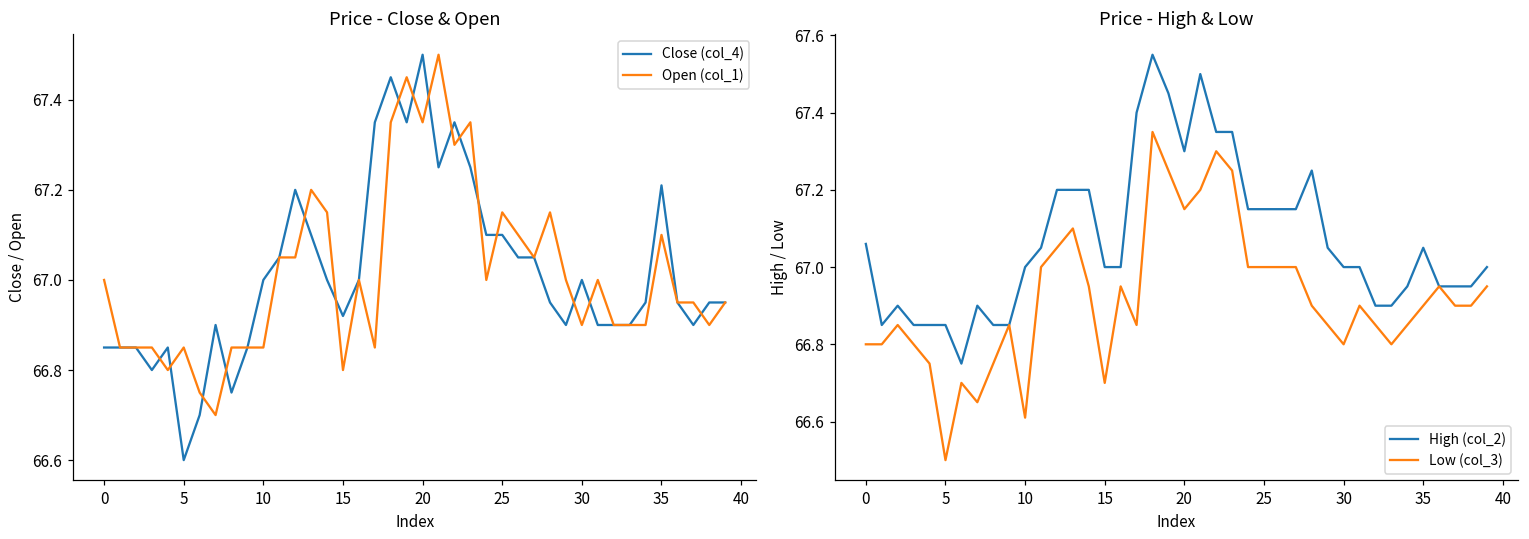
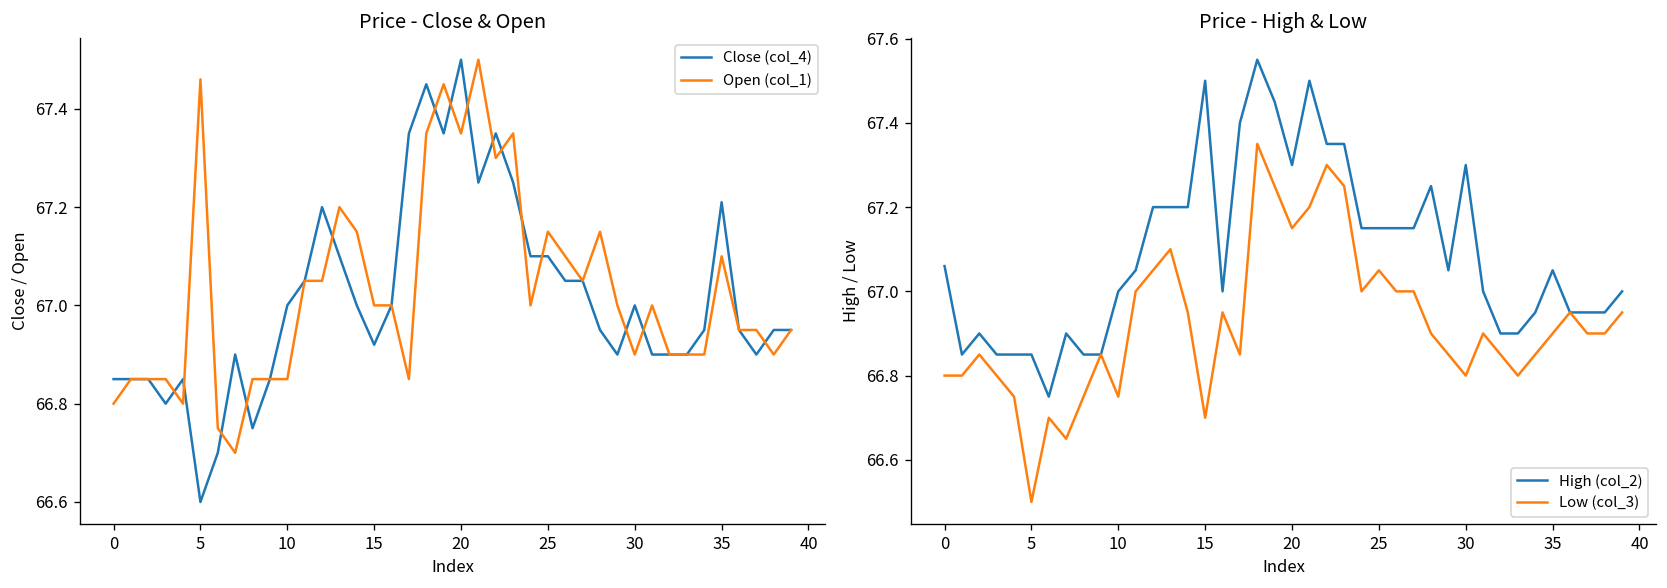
Price - Close & Open, Open (col_1), 0: 67.0 -> 66.8
Price - Close & Open, Open (col_1), 5: 66.85 -> 67.46
Price - Close & Open, Open (col_1), 15: 66.8 -> 67.0
Price - High & Low, Low (col_3), 10: 66.61 -> 66.75
Price - High & Low, High (col_2), 15: 67.0 -> 67.5
Price - High & Low, Low (col_3), 25: 67.00 -> 67.05
Price - High & Low, High (col_2), 30: 67.0 -> 67.3
